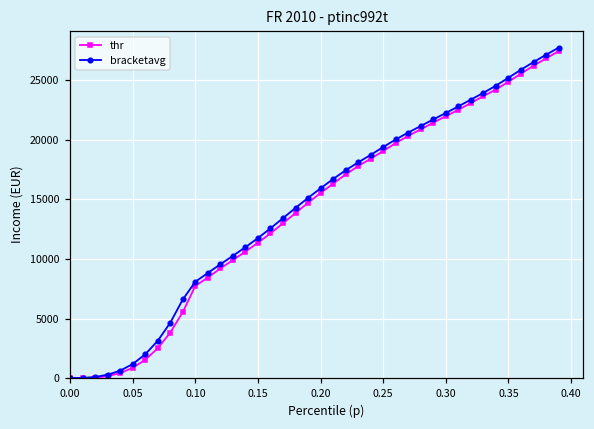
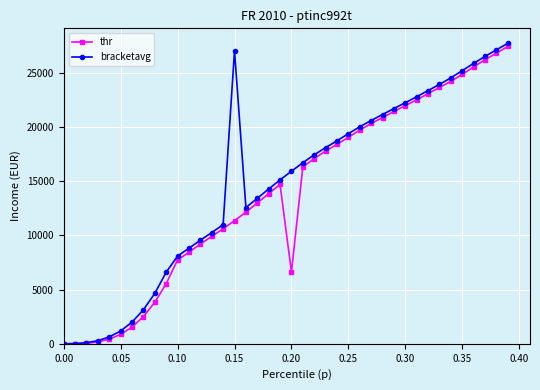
bracketavg, 0.15: 11700 -> 27000
thr, 0.20: 15500 -> 6600
